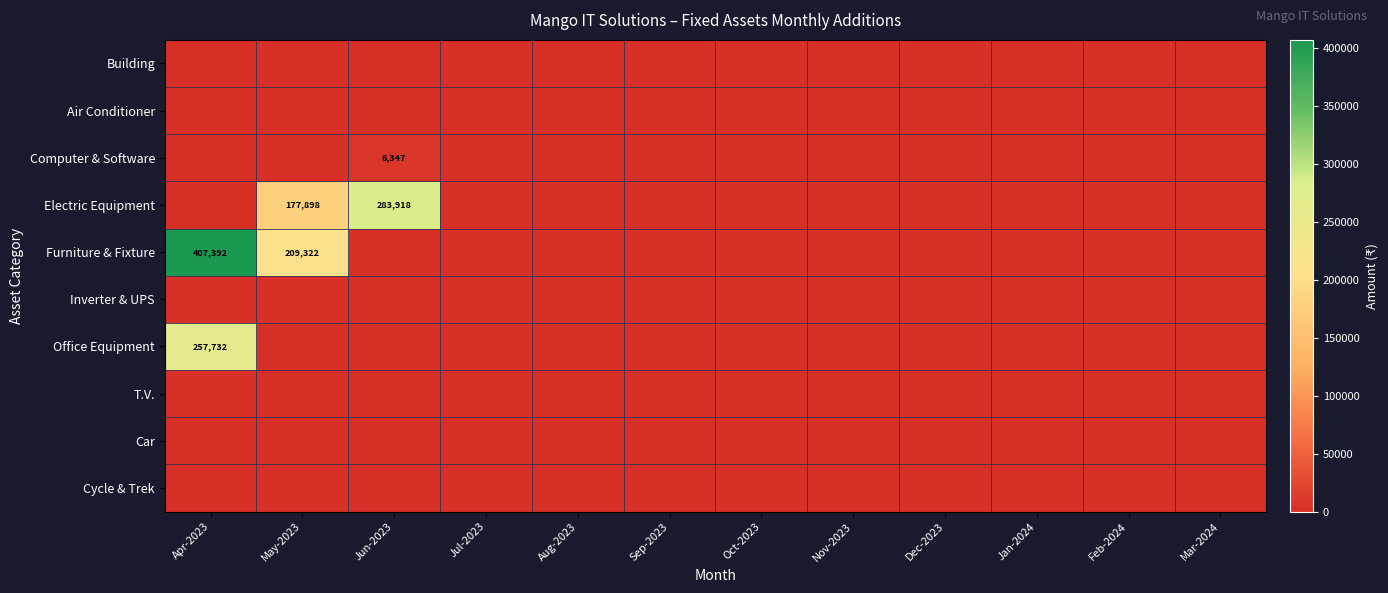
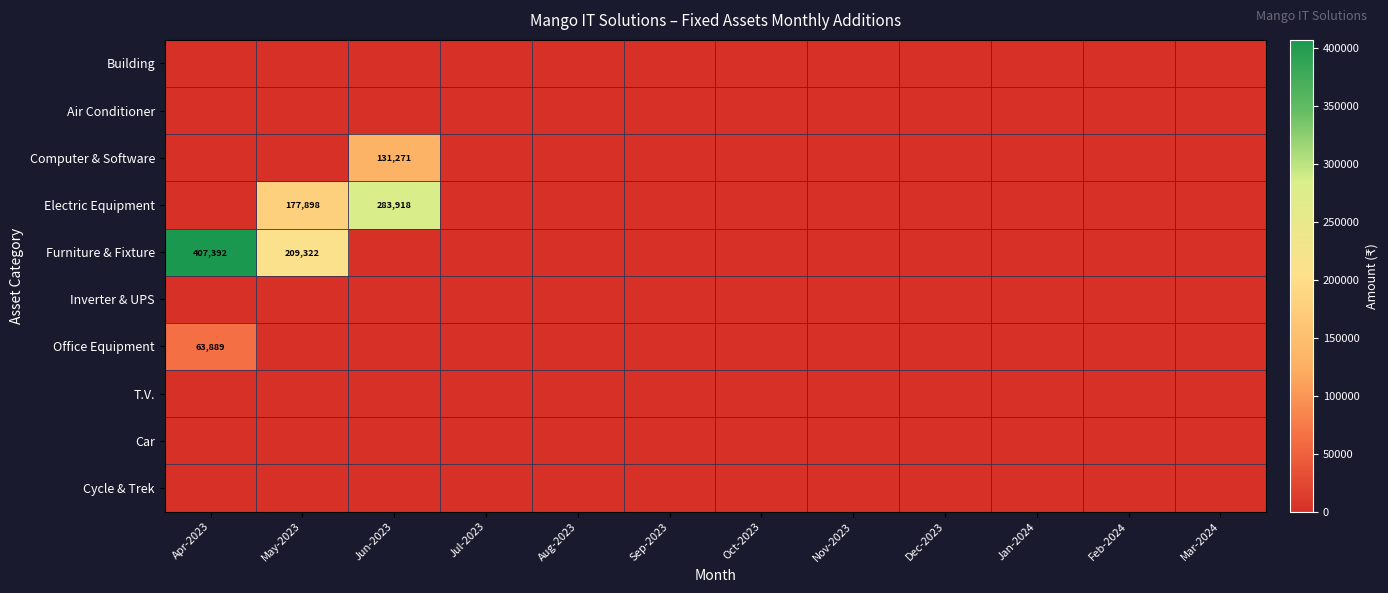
Computer & Software, Jun-2023: 6,347 -> 131,271
Office Equipment, Apr-2023: 257,732 -> 63,889
